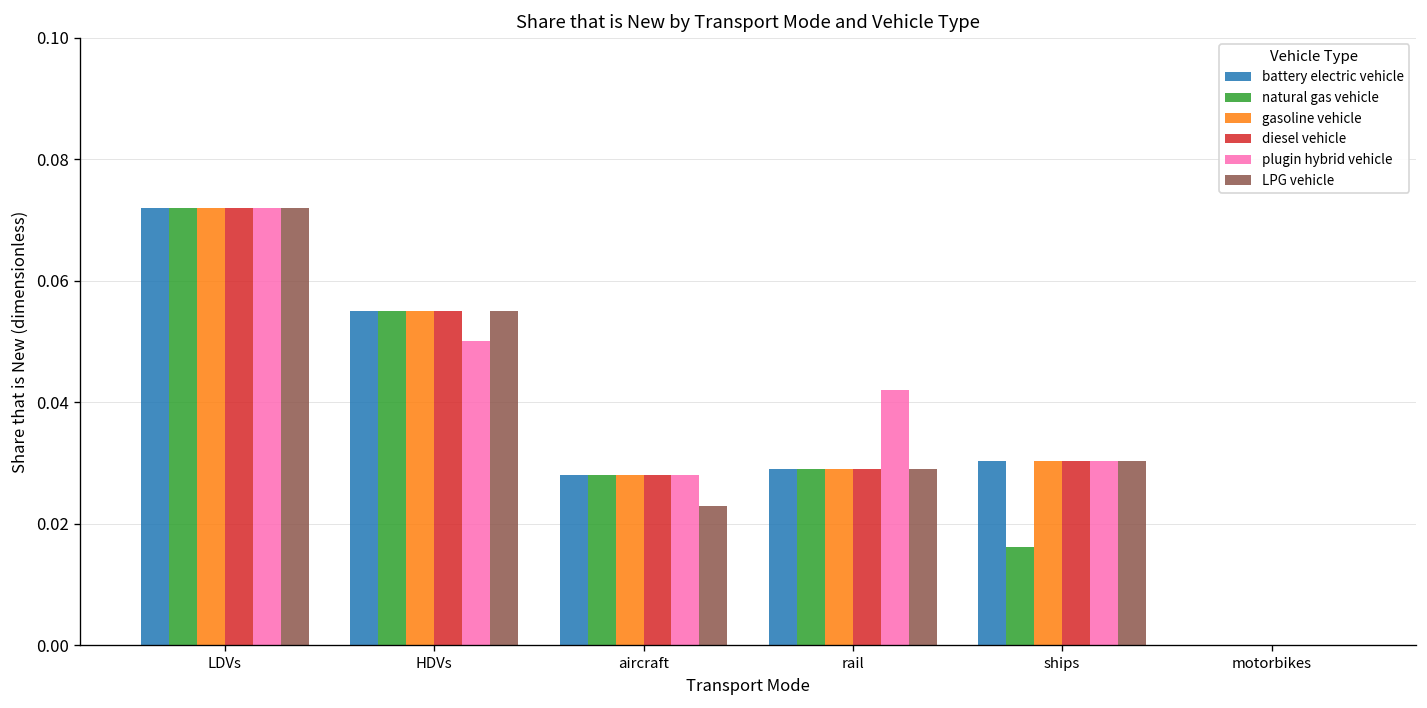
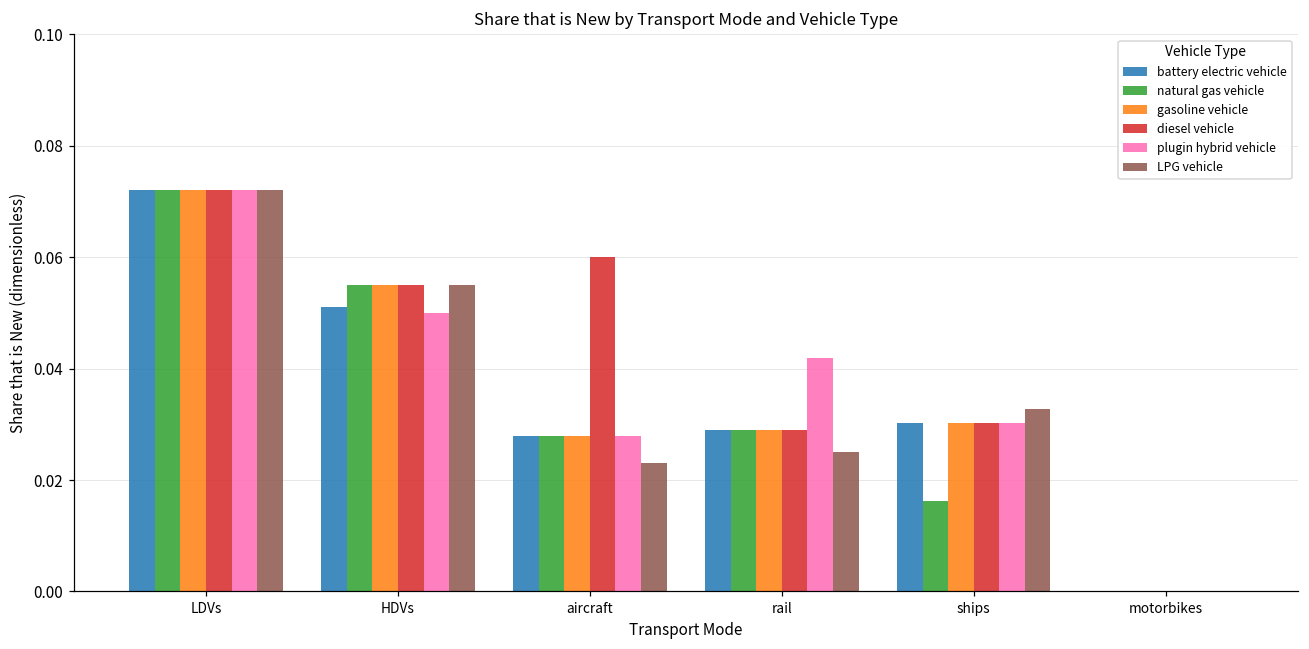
battery electric vehicle, HDVs: 0.055 -> 0.051
diesel vehicle, aircraft: 0.028 -> 0.060
LPG vehicle, rail: 0.029 -> 0.025
LPG vehicle, ships: 0.030 -> 0.033
